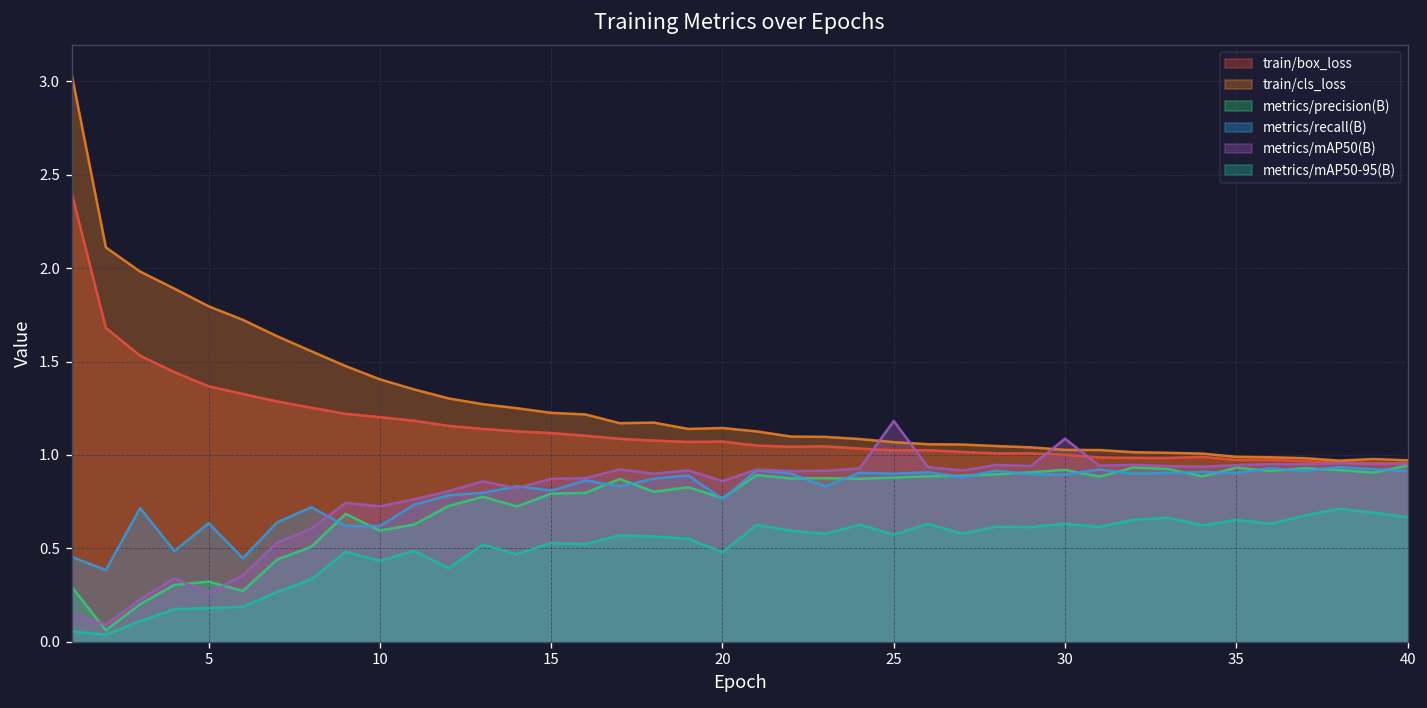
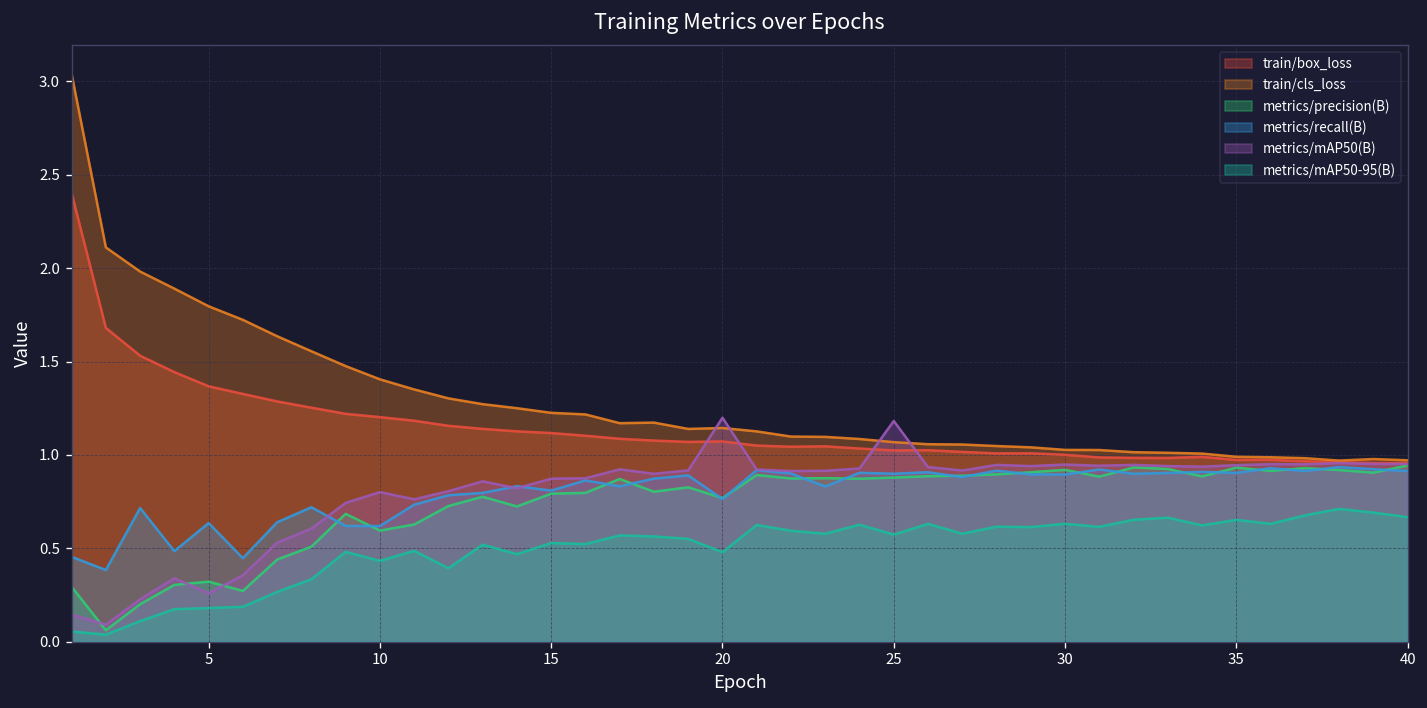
metrics/mAP50(B), 10: 0.72 -> 0.80
metrics/mAP50(B), 20: 0.86 -> 1.20
metrics/mAP50(B), 30: 1.09 -> 0.95
